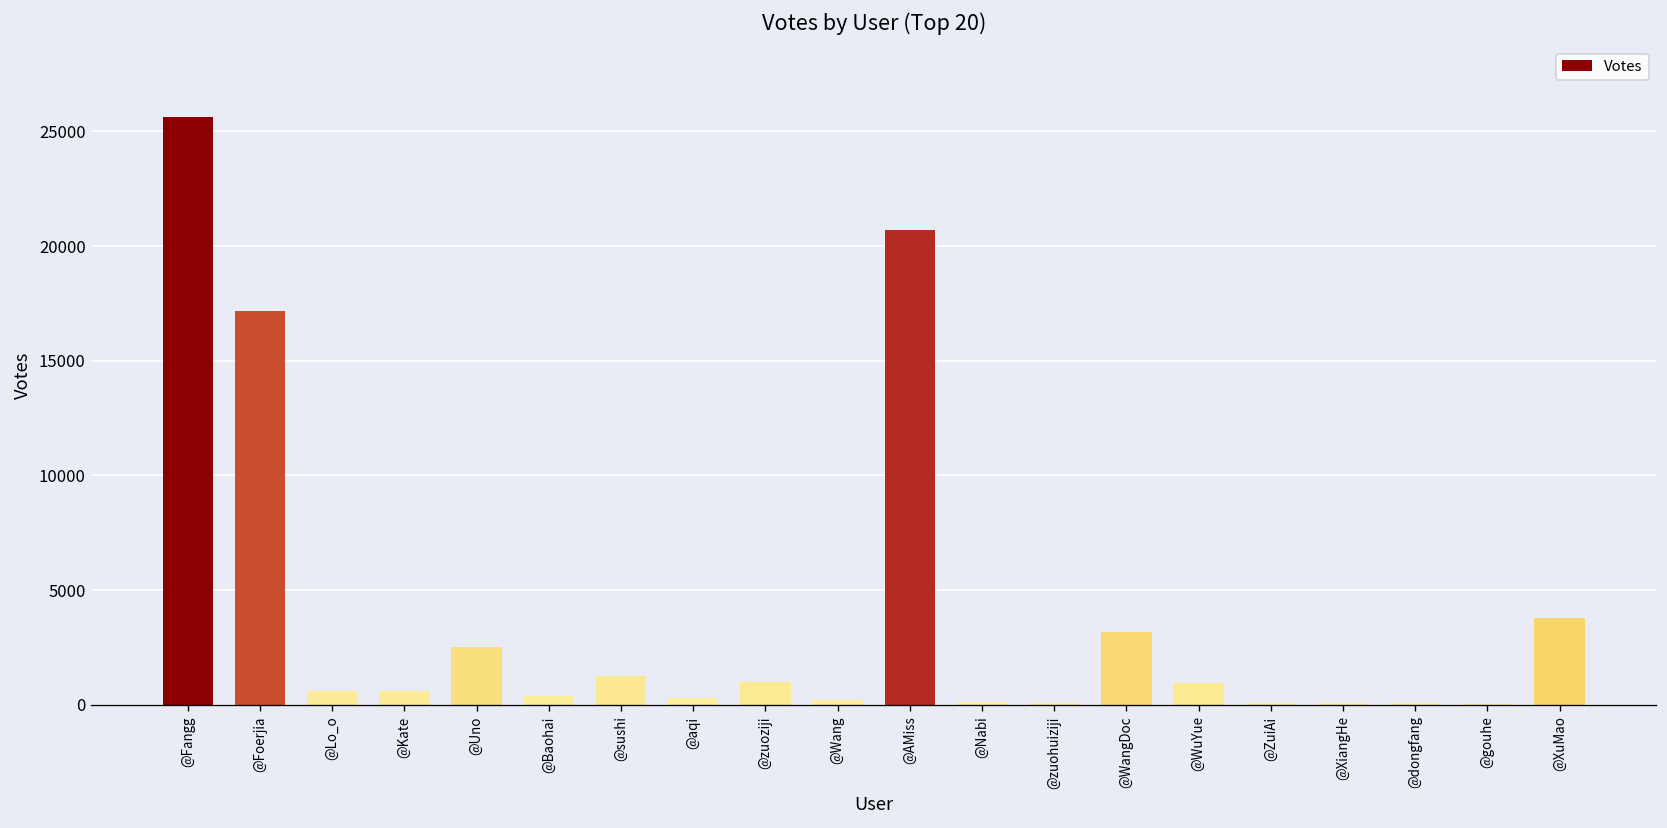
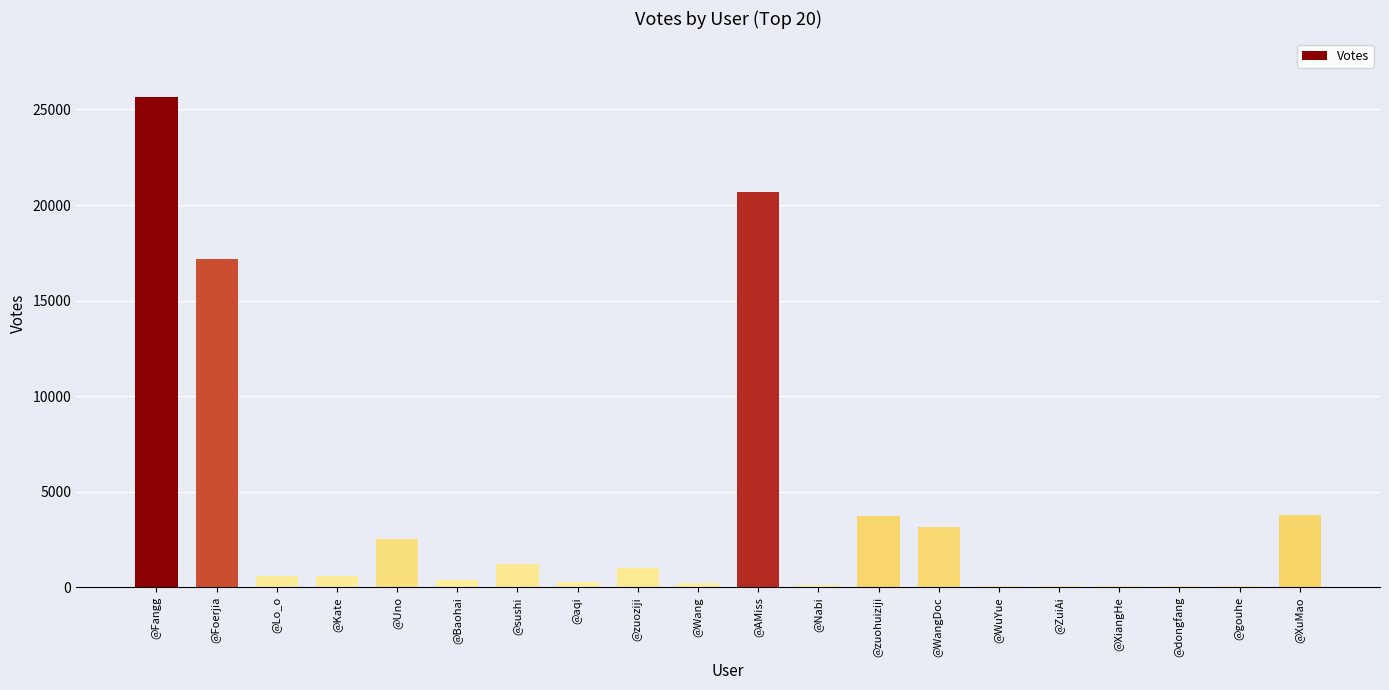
@zuohuiziji: 100 -> 3700
@WuYue: 1000 -> 100
